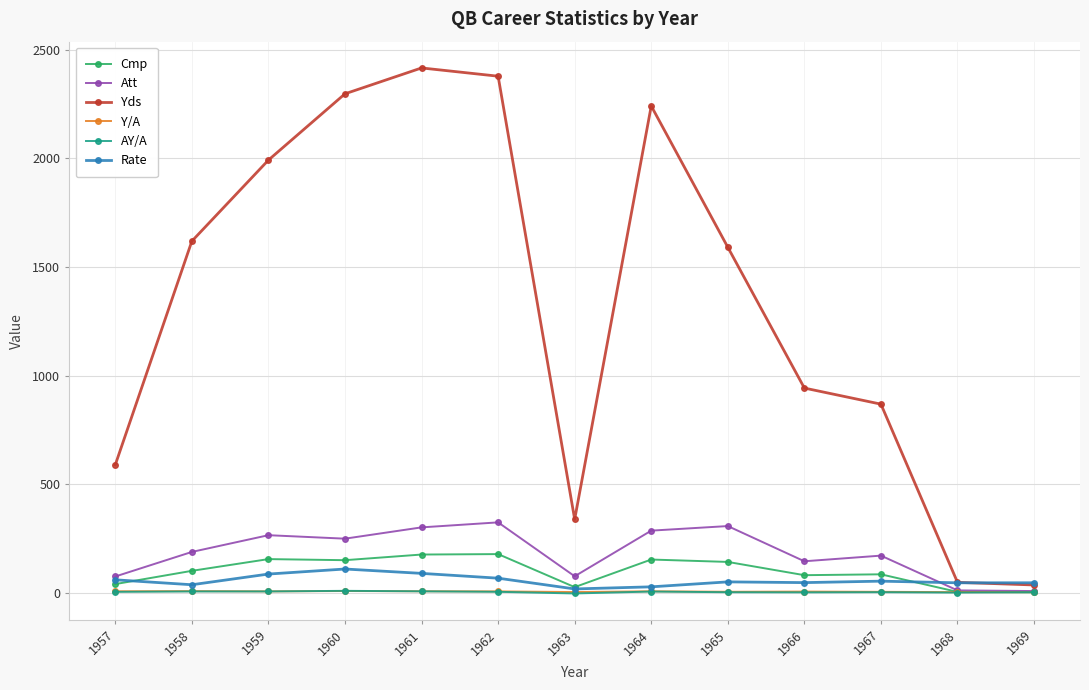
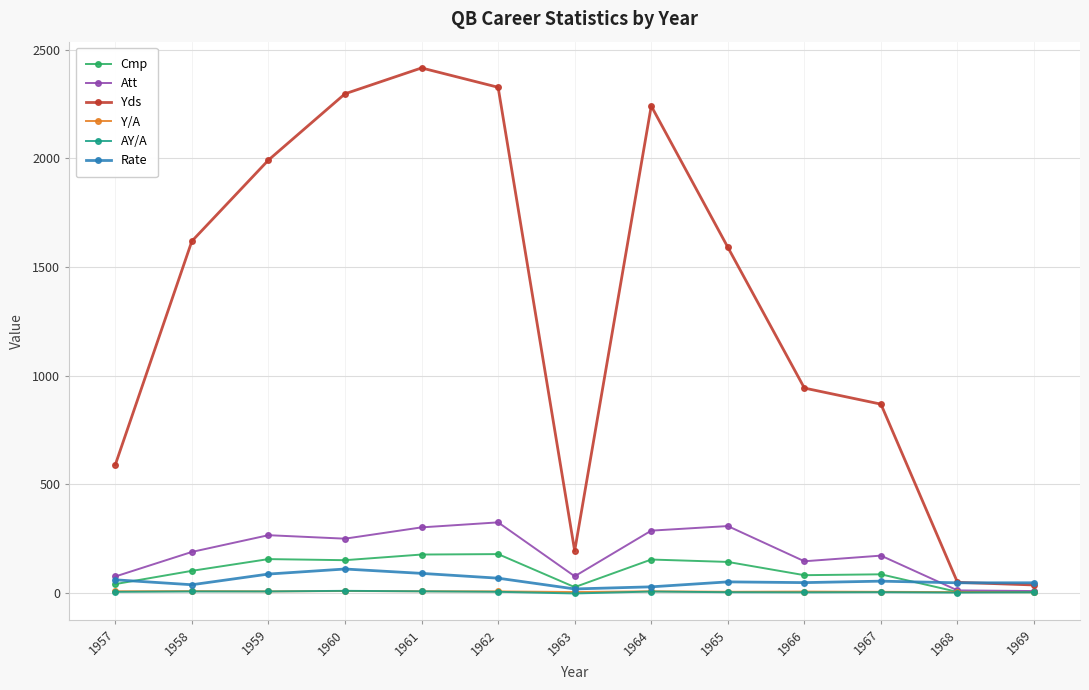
Yds, 1962: 2380 -> 2330
Yds, 1963: 340 -> 190
